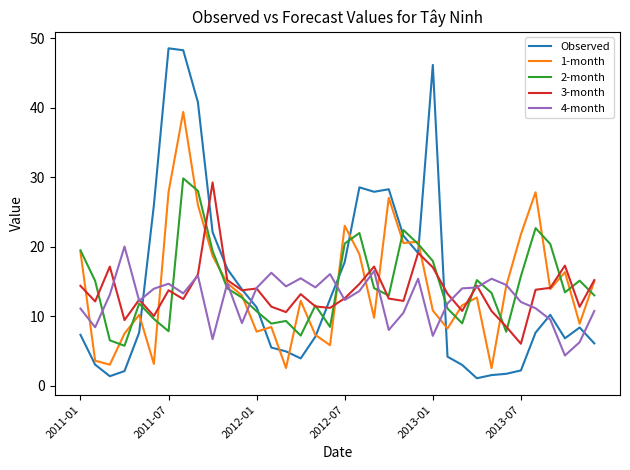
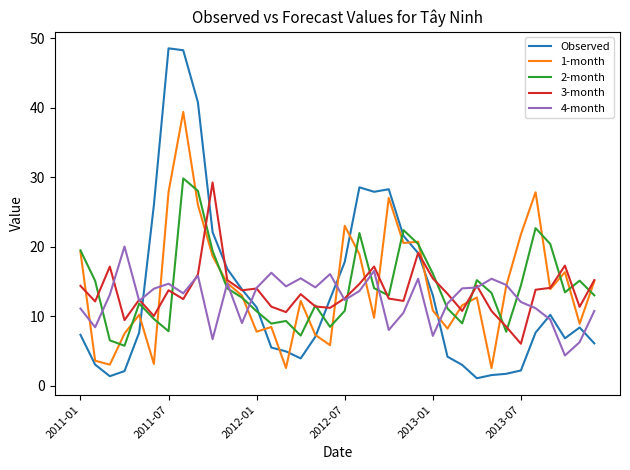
2-month, 2012-07: 20 -> 11
Observed, 2013-01: 46 -> 13
2-month, 2013-01: 18 -> 16
3-month, 2013-01: 17 -> 15
2-month, 2013-07: 16 -> 14
